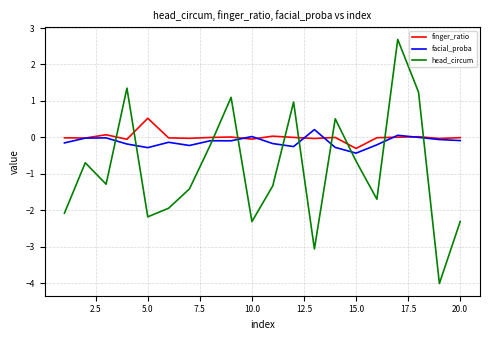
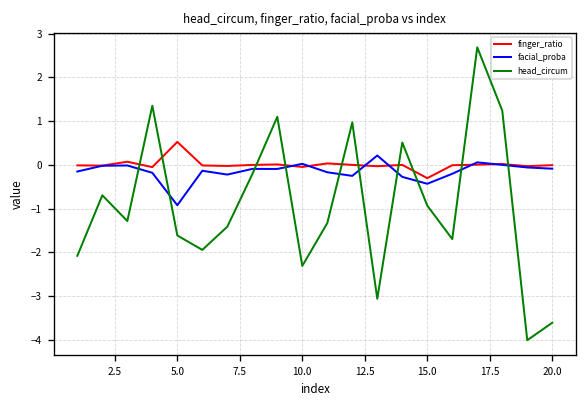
facial_proba, 5.0: -0.3 -> -0.9
head_circum, 5.0: -2.2 -> -1.6
head_circum, 15.0: -0.7 -> -0.9
head_circum, 20.0: -2.3 -> -3.6
